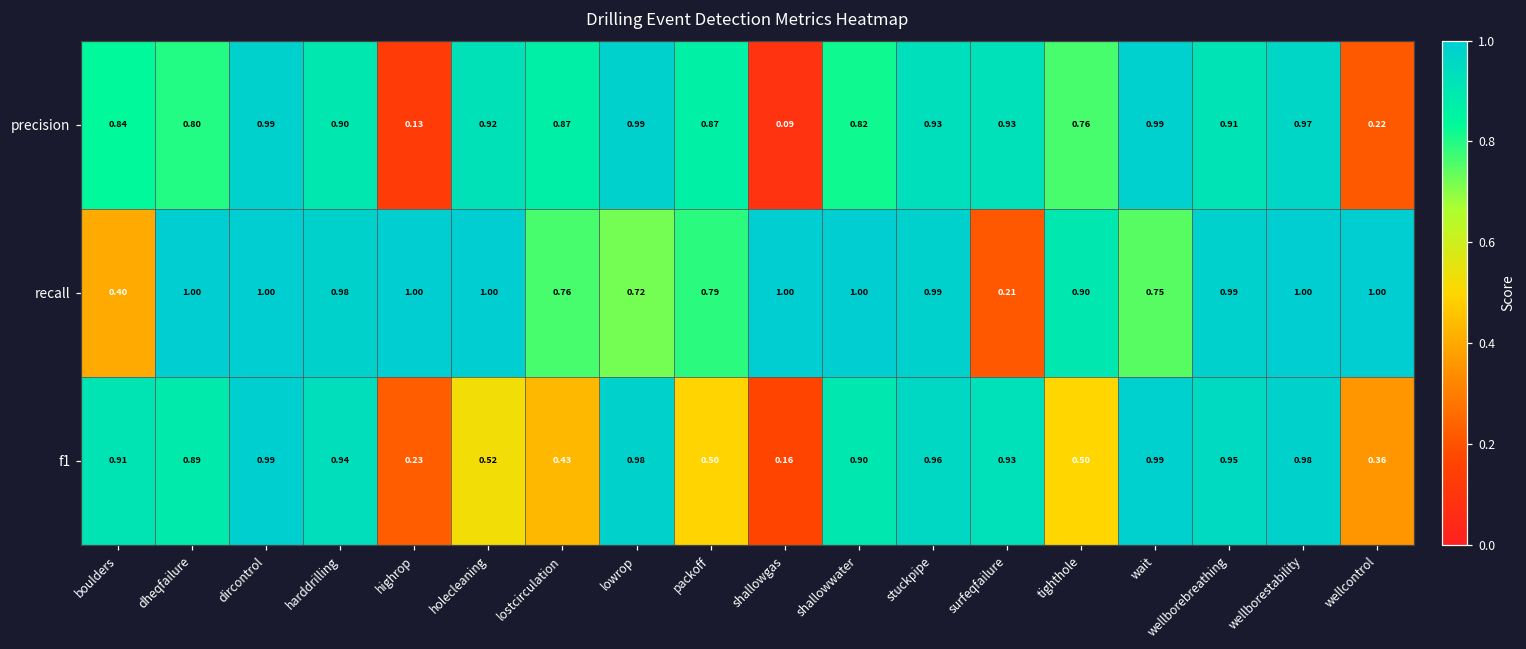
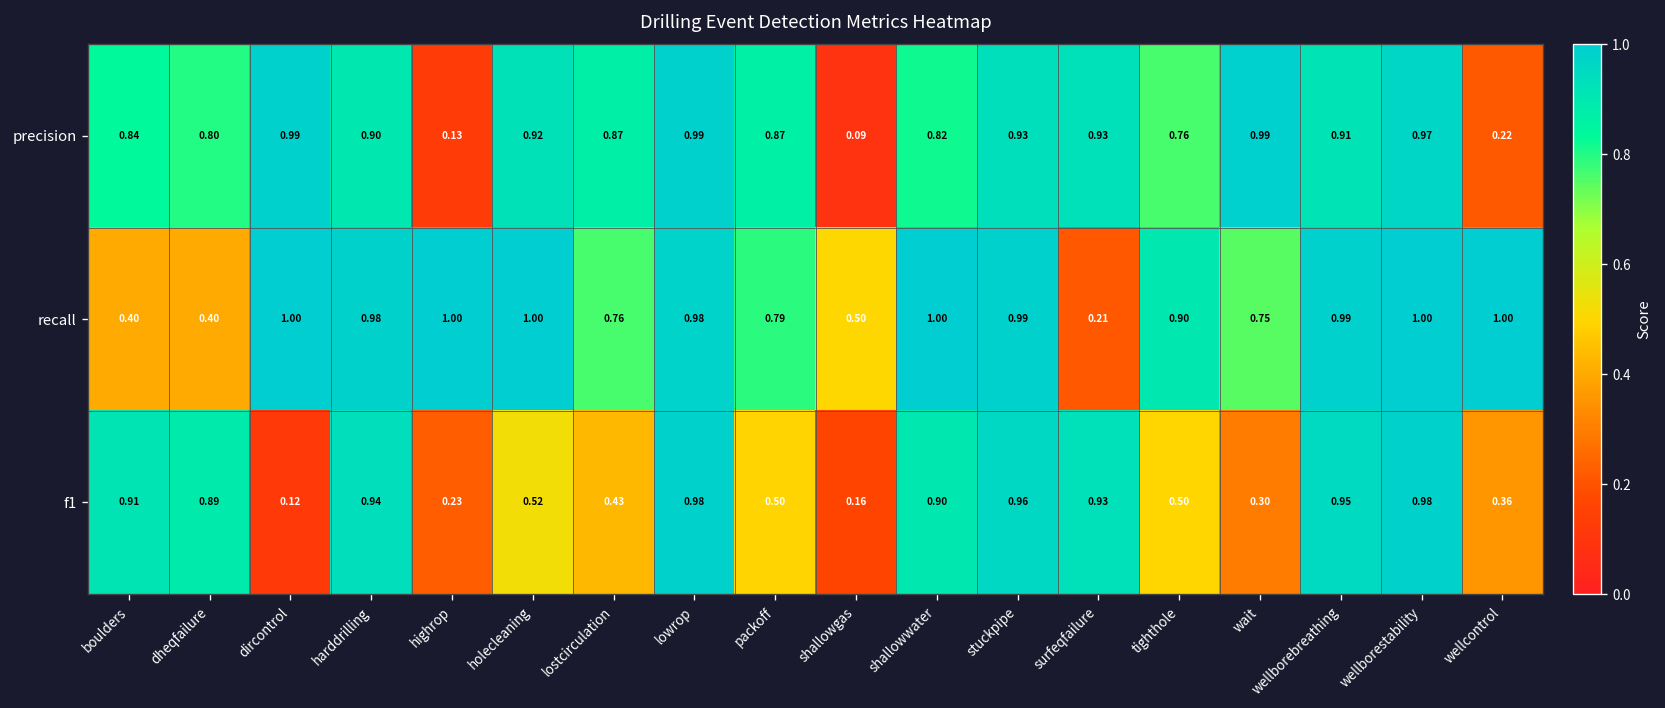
recall, dheqfailure: 1.00 -> 0.40
recall, lowrop: 0.72 -> 0.98
recall, shallowgas: 1.00 -> 0.50
f1, dircontrol: 0.99 -> 0.12
f1, wait: 0.99 -> 0.30
